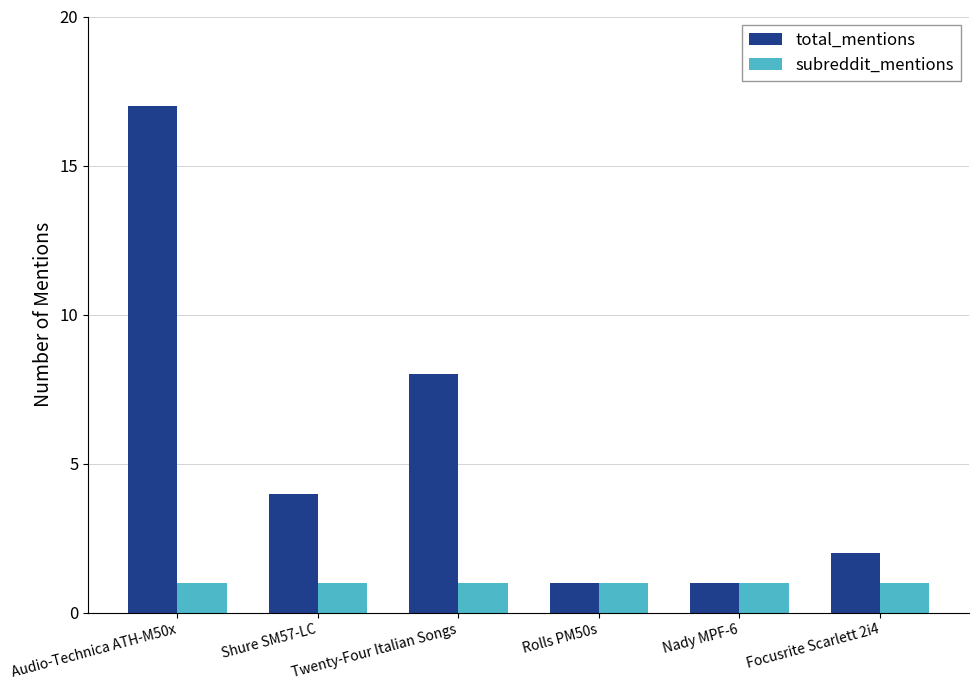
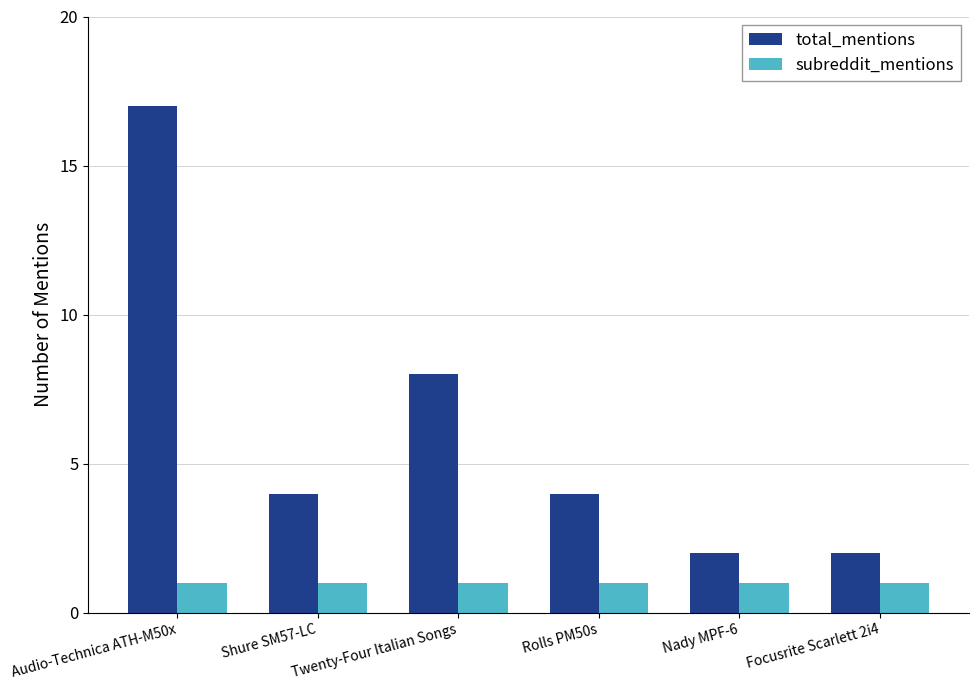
total_mentions, Rolls PM50s: 1 -> 4
total_mentions, Nady MPF-6: 1 -> 2
